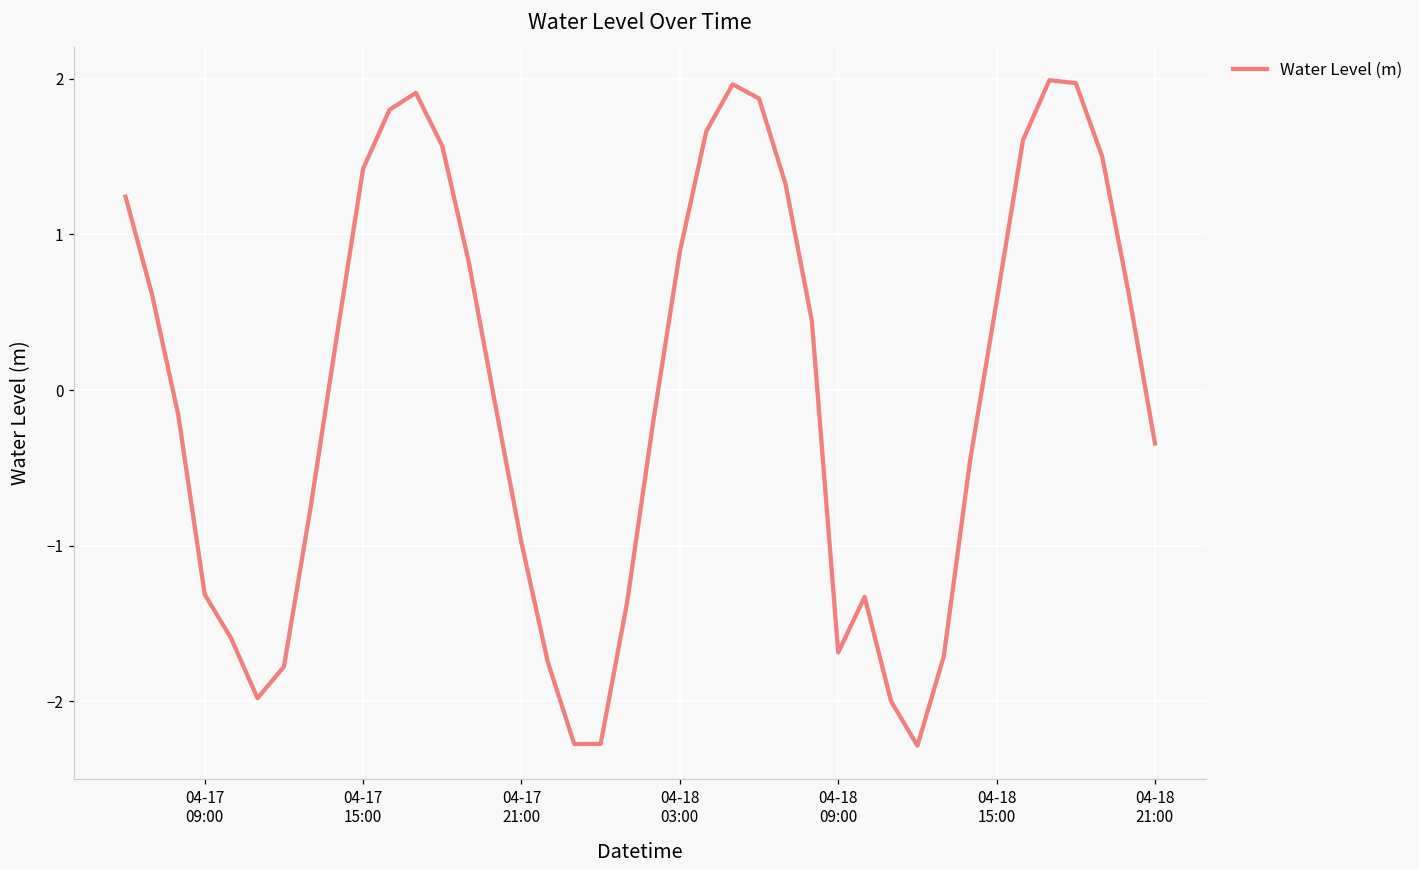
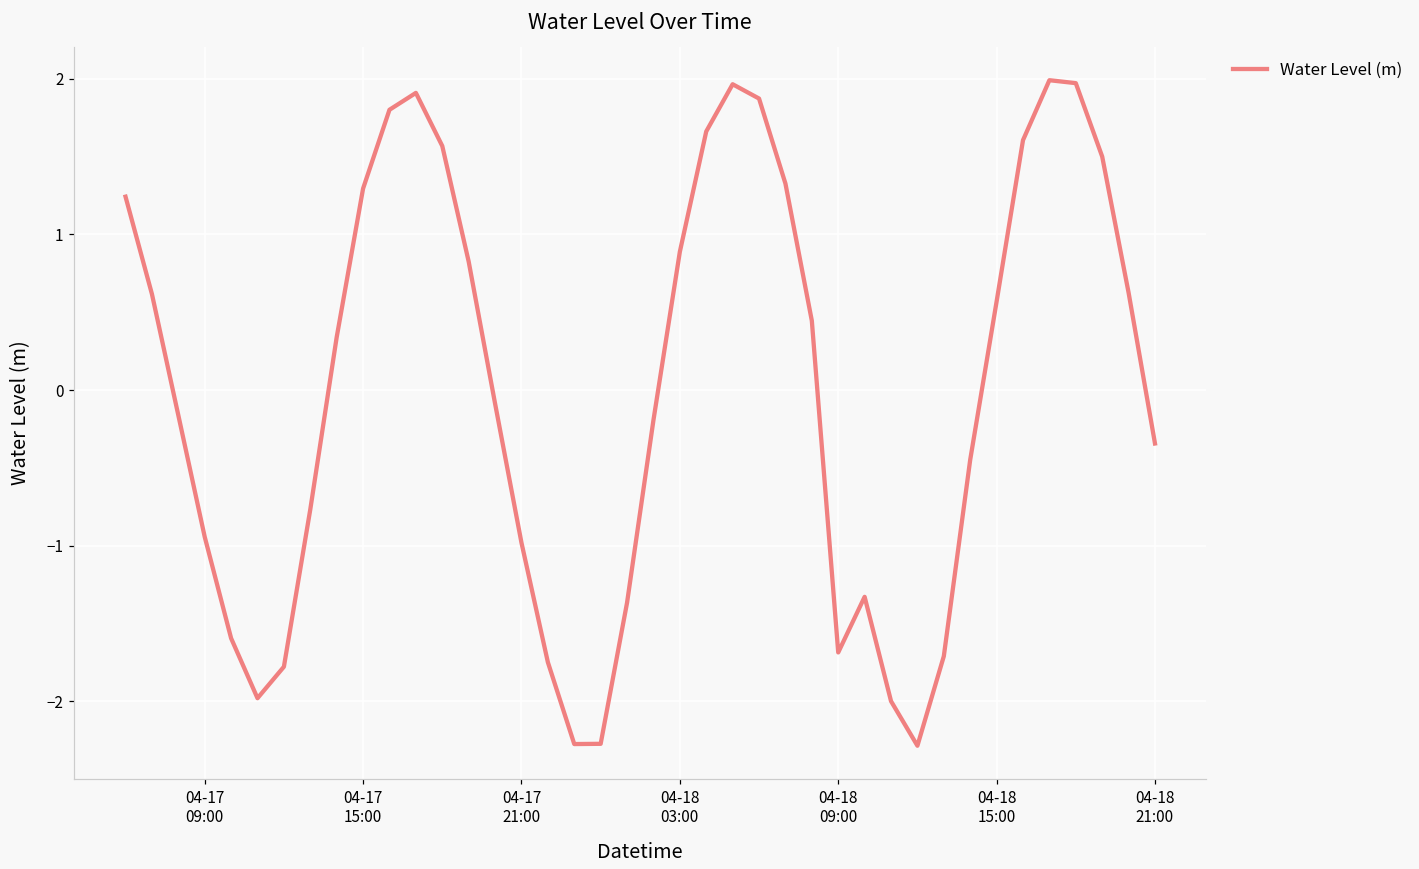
04-17 09:00: -1.31 -> -0.94
04-17 15:00: 1.42 -> 1.29
